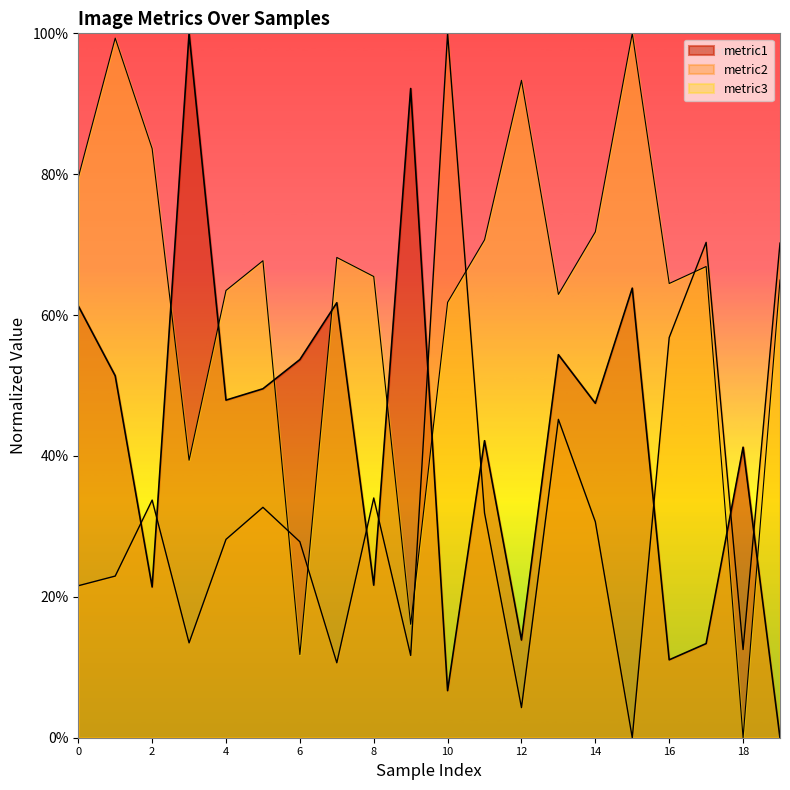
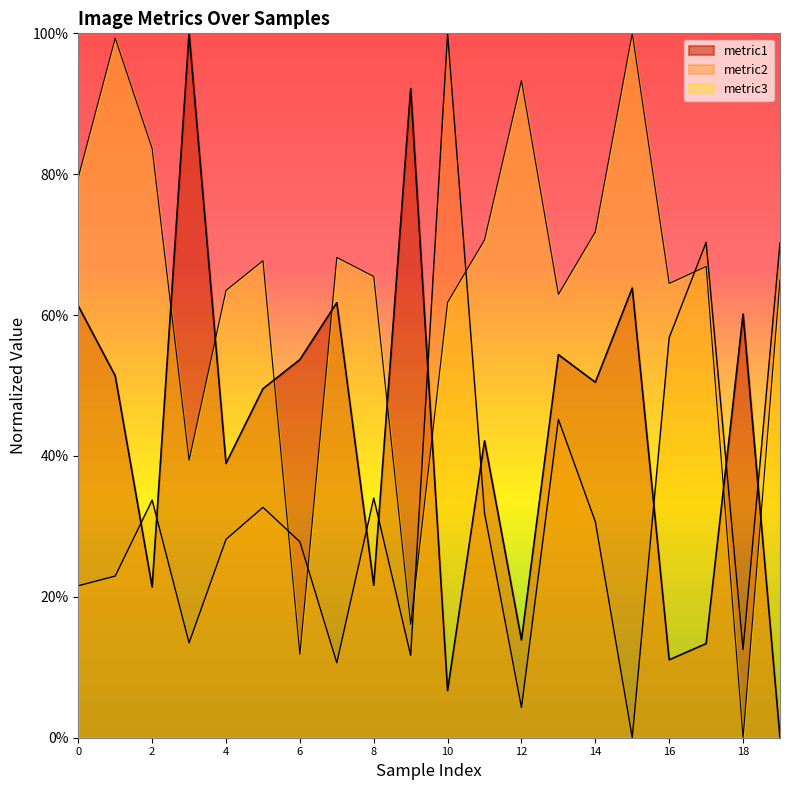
metric1, 4: 48% -> 39%
metric1, 14: 47% -> 50%
metric1, 18: 41% -> 60%
